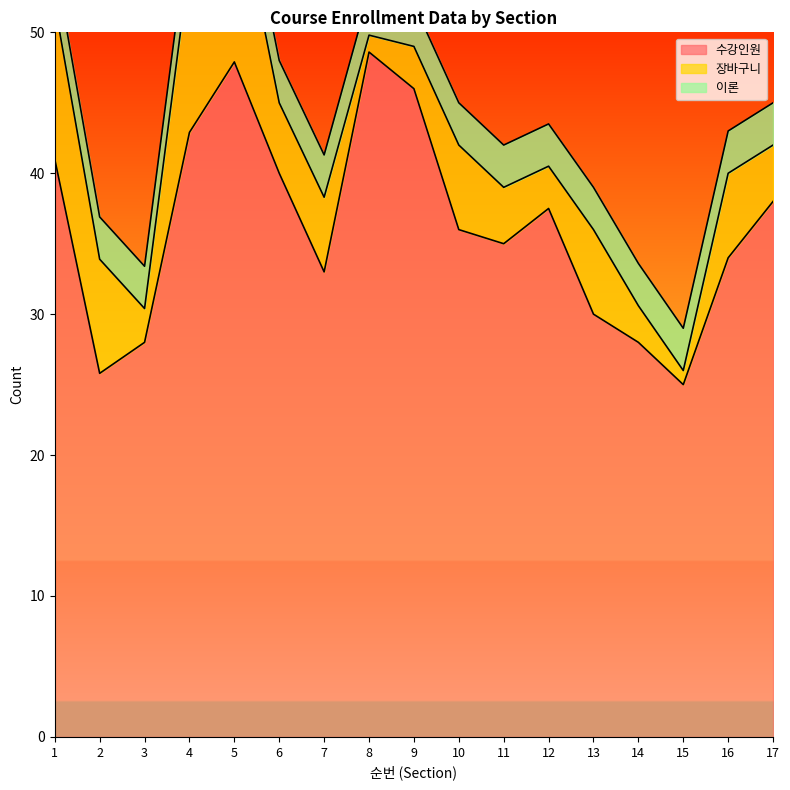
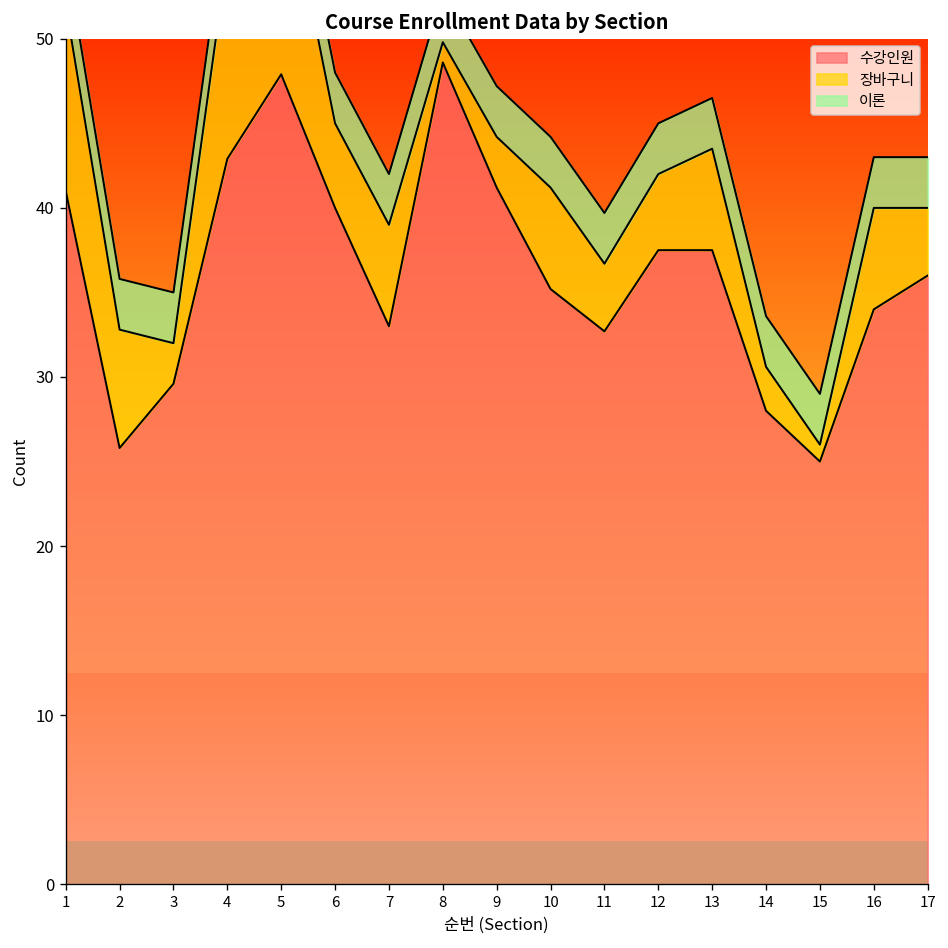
장바구니, 2: 8.1 -> 7.0
수강인원, 3: 28.0 -> 29.6
장바구니, 7: 5.3 -> 6.0
수강인원, 9: 46.0 -> 41.2
수강인원, 10: 36.0 -> 35.2
수강인원, 11: 35.0 -> 32.7
장바구니, 12: 3.0 -> 4.5
수강인원, 13: 30.0 -> 37.5
수강인원, 17: 38 -> 36
